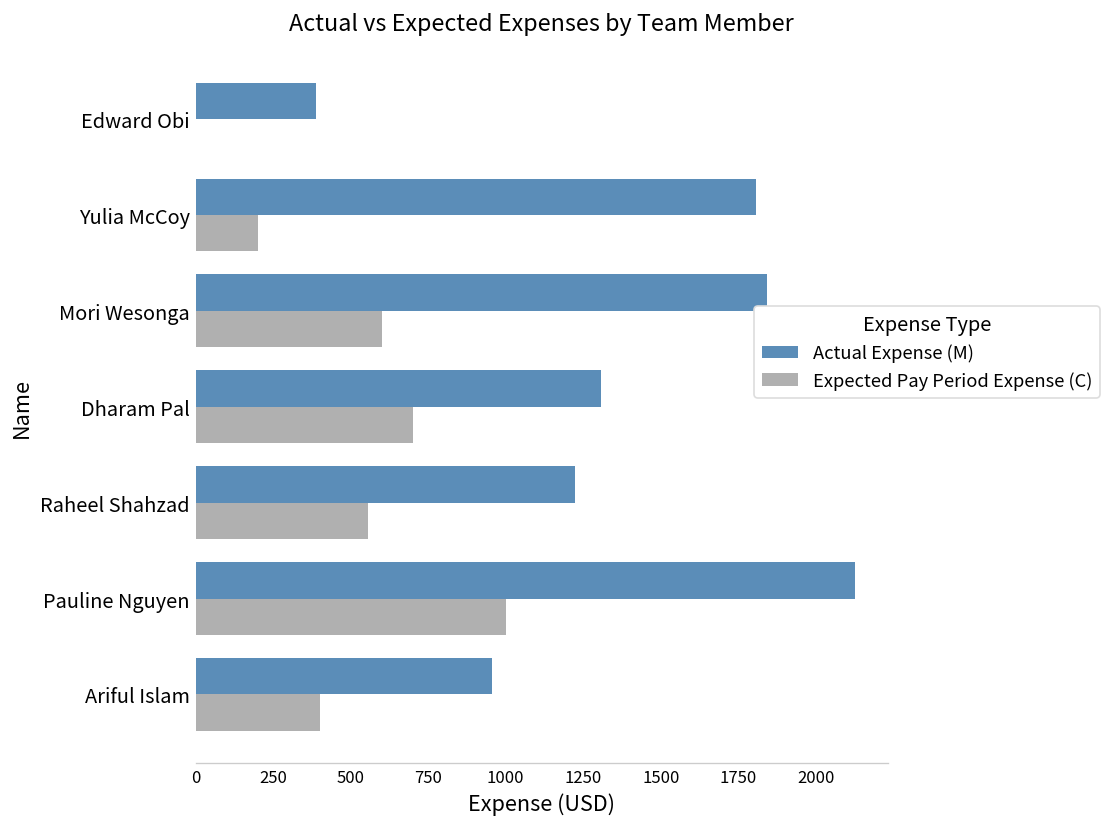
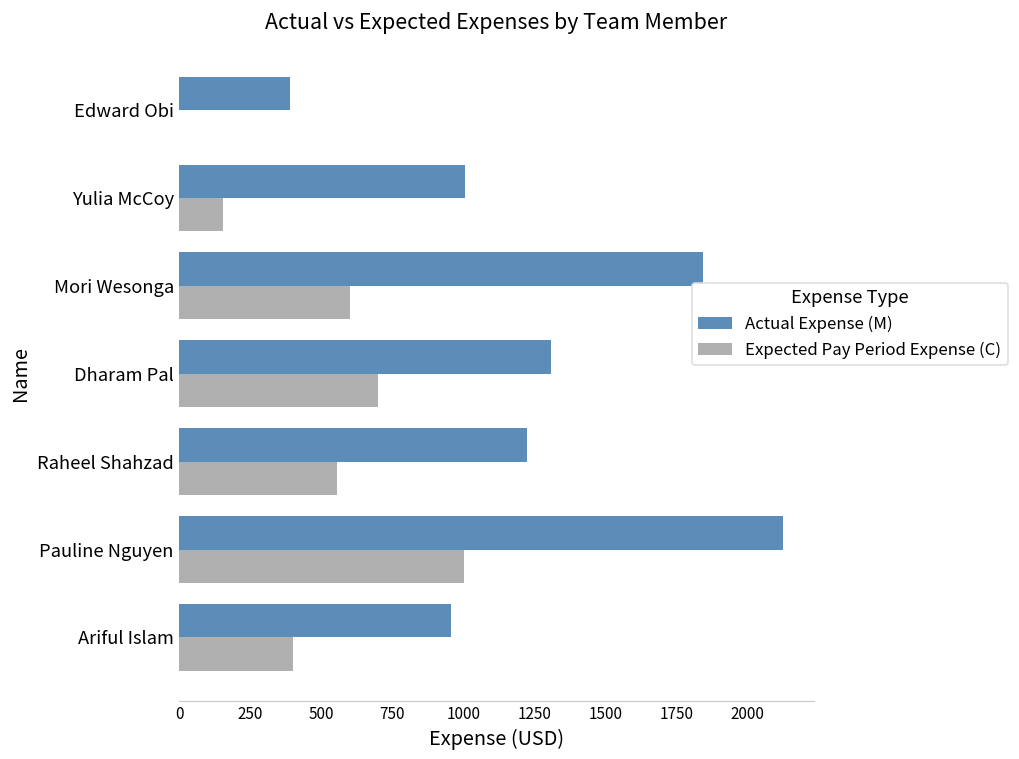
Actual Expense (M), Yulia McCoy: 1810 -> 1010
Expected Pay Period Expense (C), Yulia McCoy: 200 -> 150
